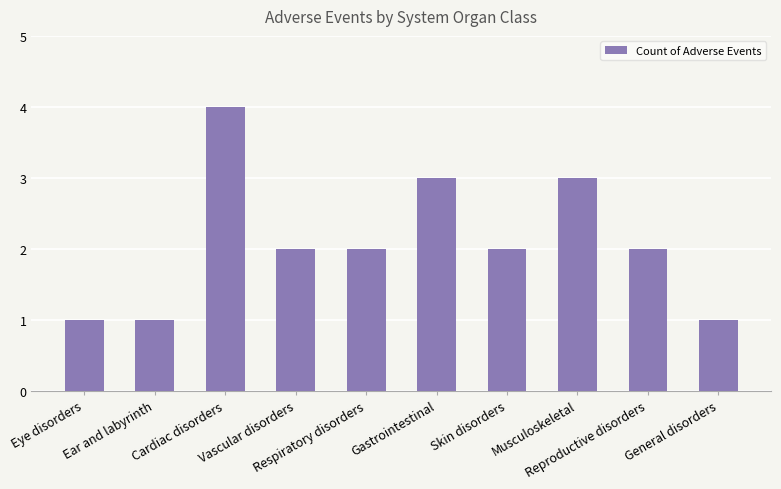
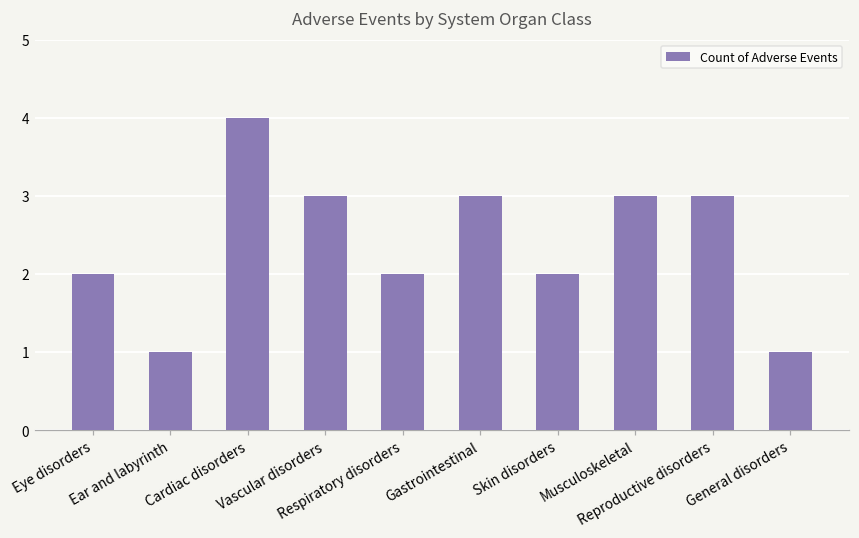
Eye disorders: 1 -> 2
Vascular disorders: 2 -> 3
Reproductive disorders: 2 -> 3
